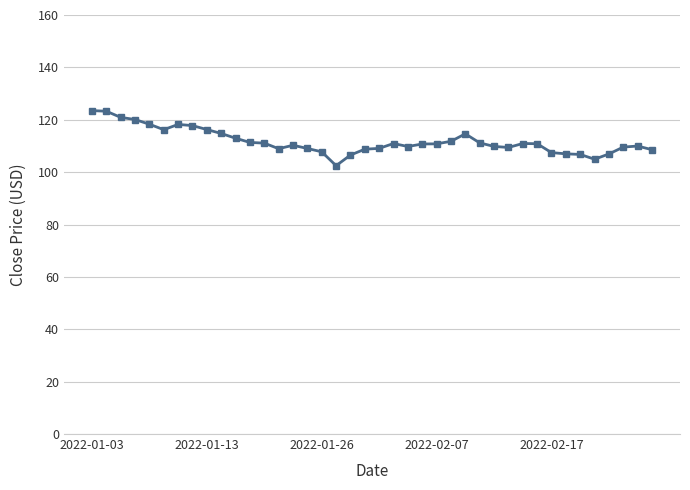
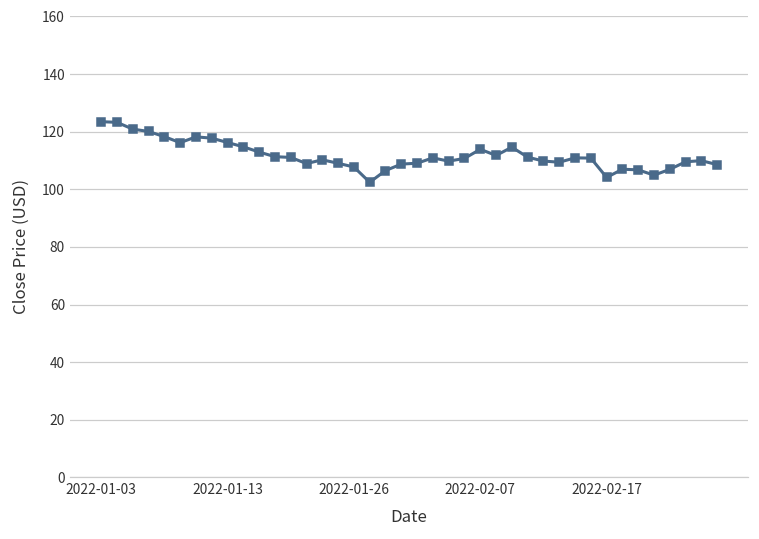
2022-02-07: 111 -> 114
2022-02-17: 107 -> 104
